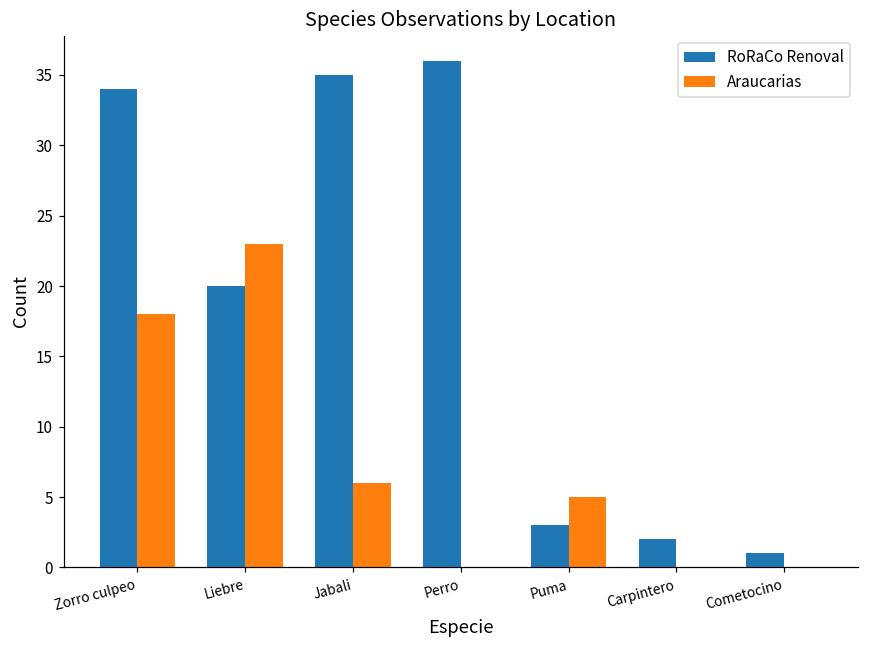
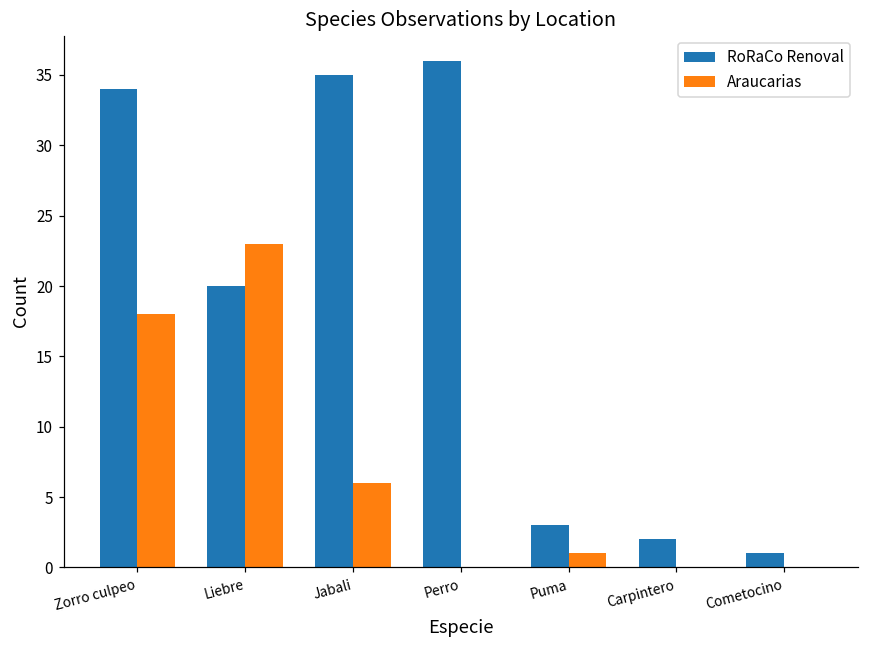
Araucarias, Puma: 5 -> 1
